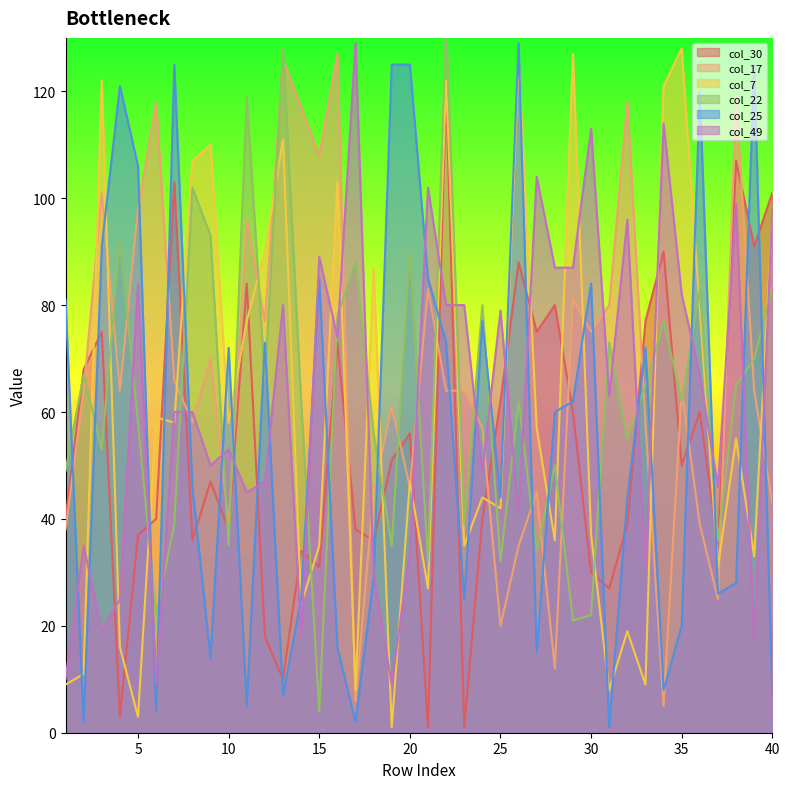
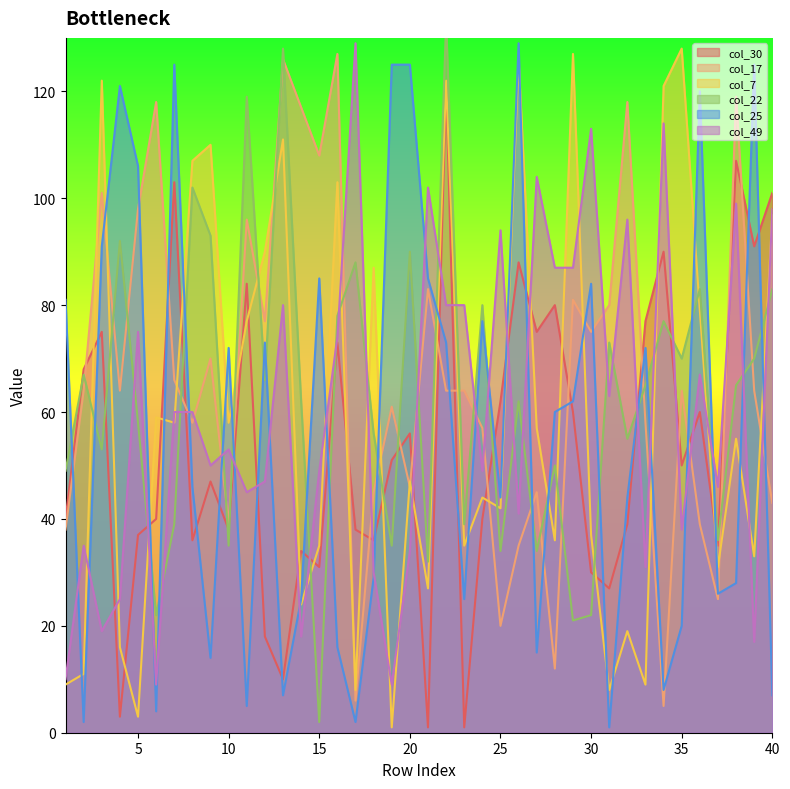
col_49, 5: 84 -> 75
col_22, 15: 4 -> 2
col_49, 15: 89 -> 49
col_22, 25: 32 -> 34
col_49, 25: 79 -> 94
col_22, 35: 62 -> 70
col_49, 35: 82 -> 38
